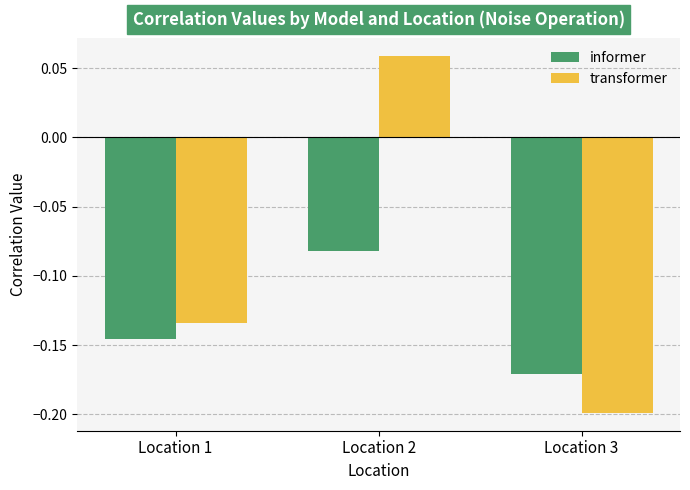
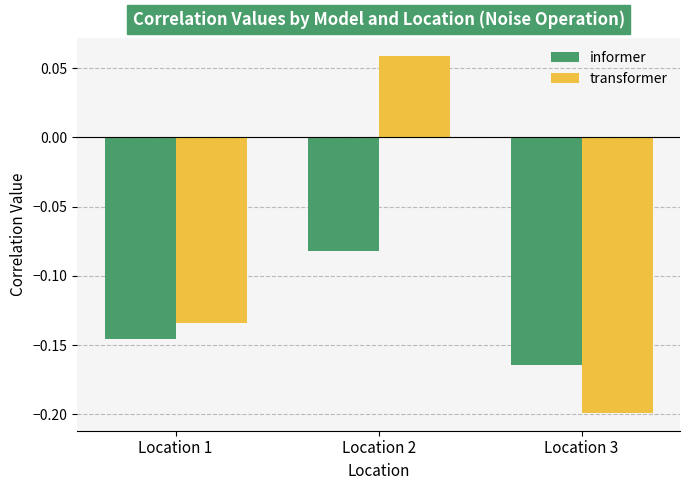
informer, Location 3: -0.171 -> -0.165
